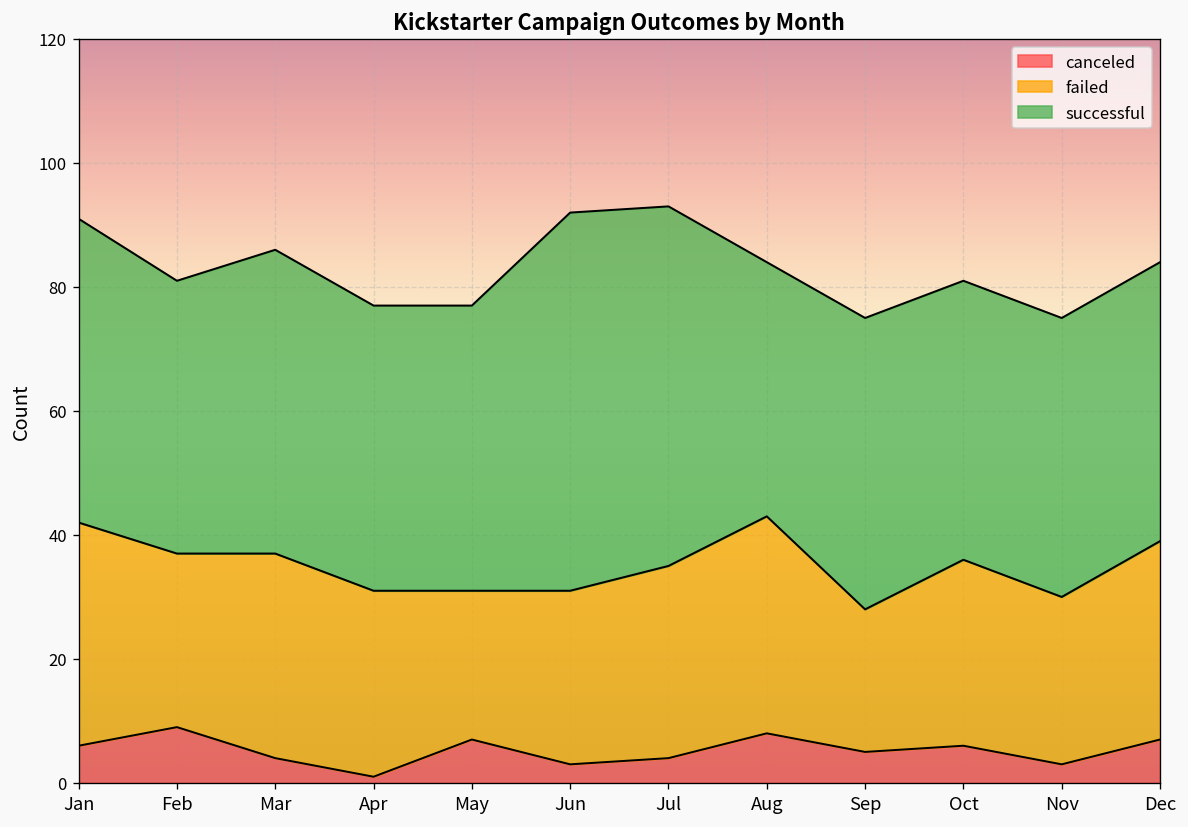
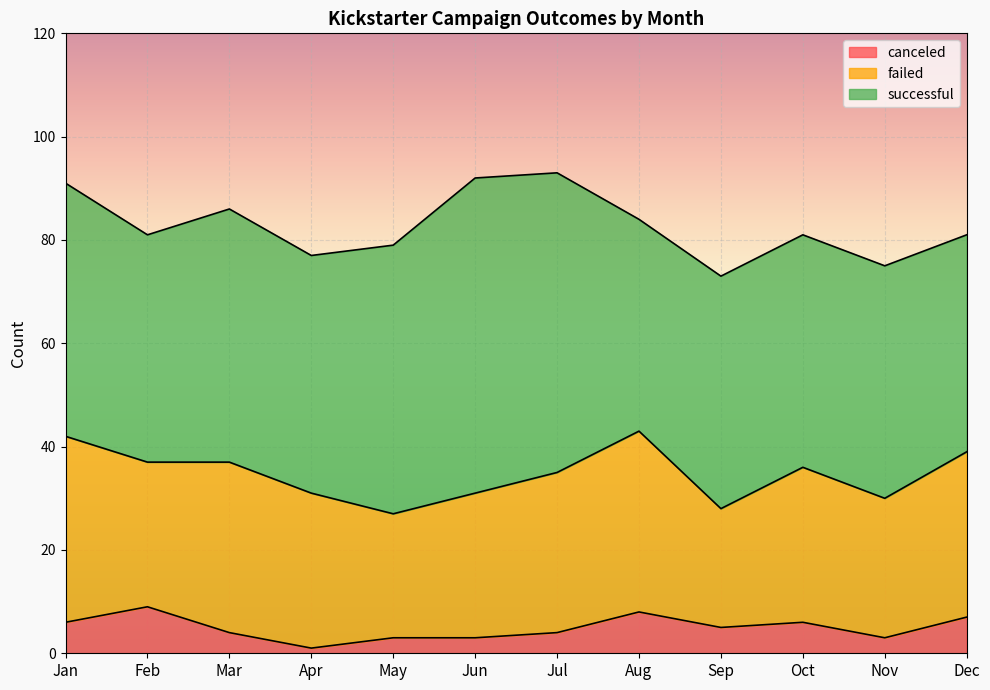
canceled, May: 7 -> 3
successful, May: 46 -> 52
successful, Sep: 47 -> 45
successful, Dec: 45 -> 42
